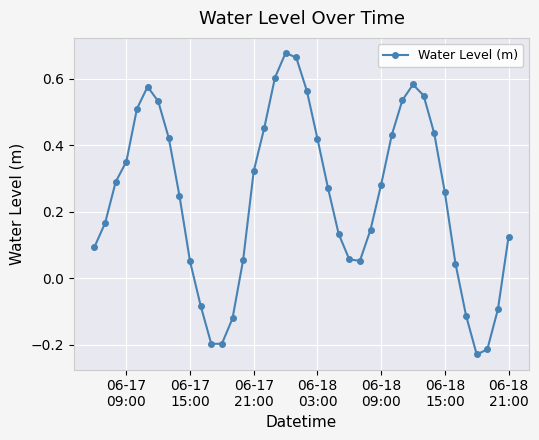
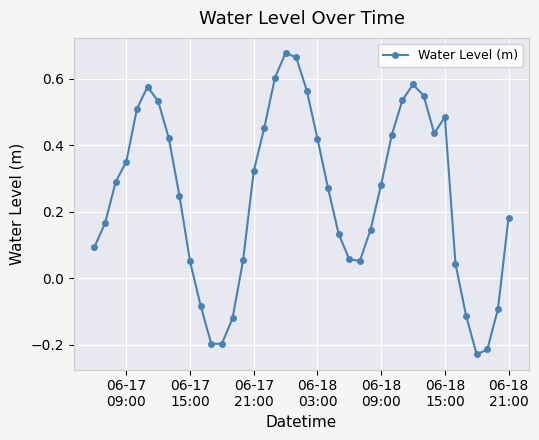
06-18 15:00: 0.26 -> 0.48
06-18 21:00: 0.12 -> 0.18
